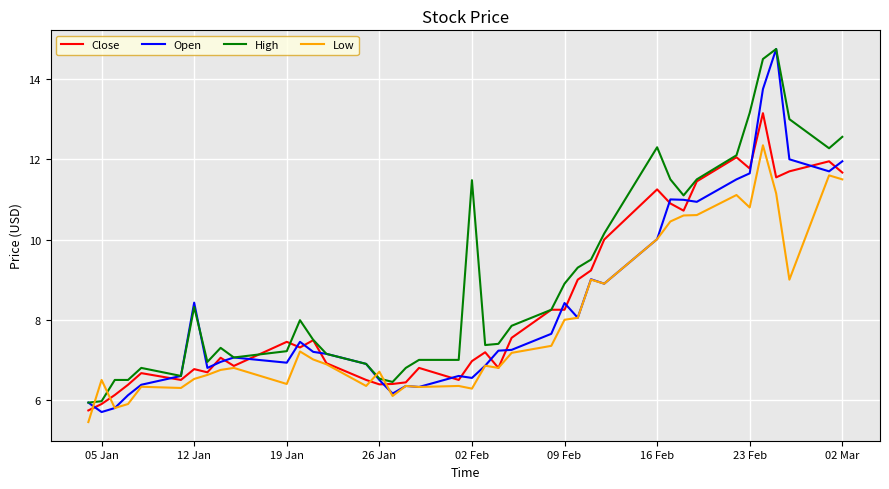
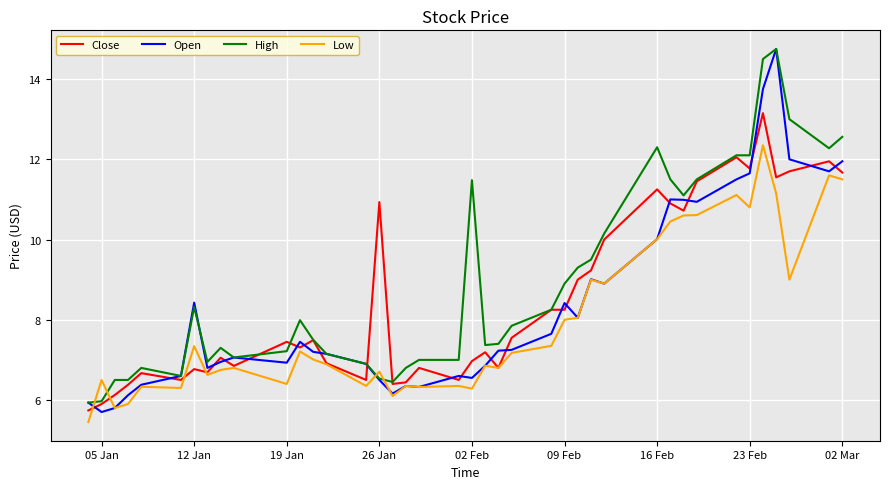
Low, 12 Jan: 6.5 -> 7.3
Close, 26 Jan: 6.4 -> 10.9
High, 23 Feb: 13.2 -> 12.1
